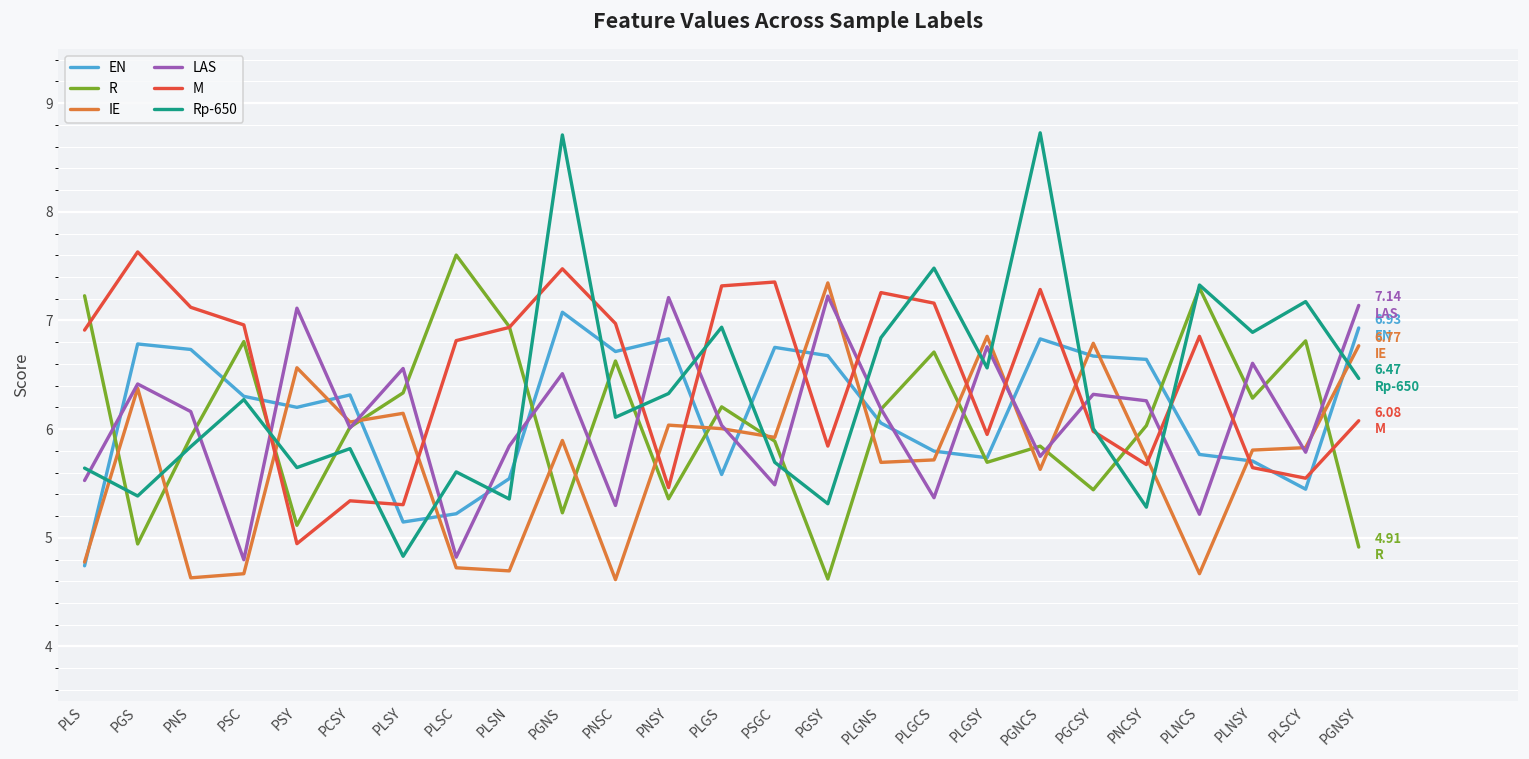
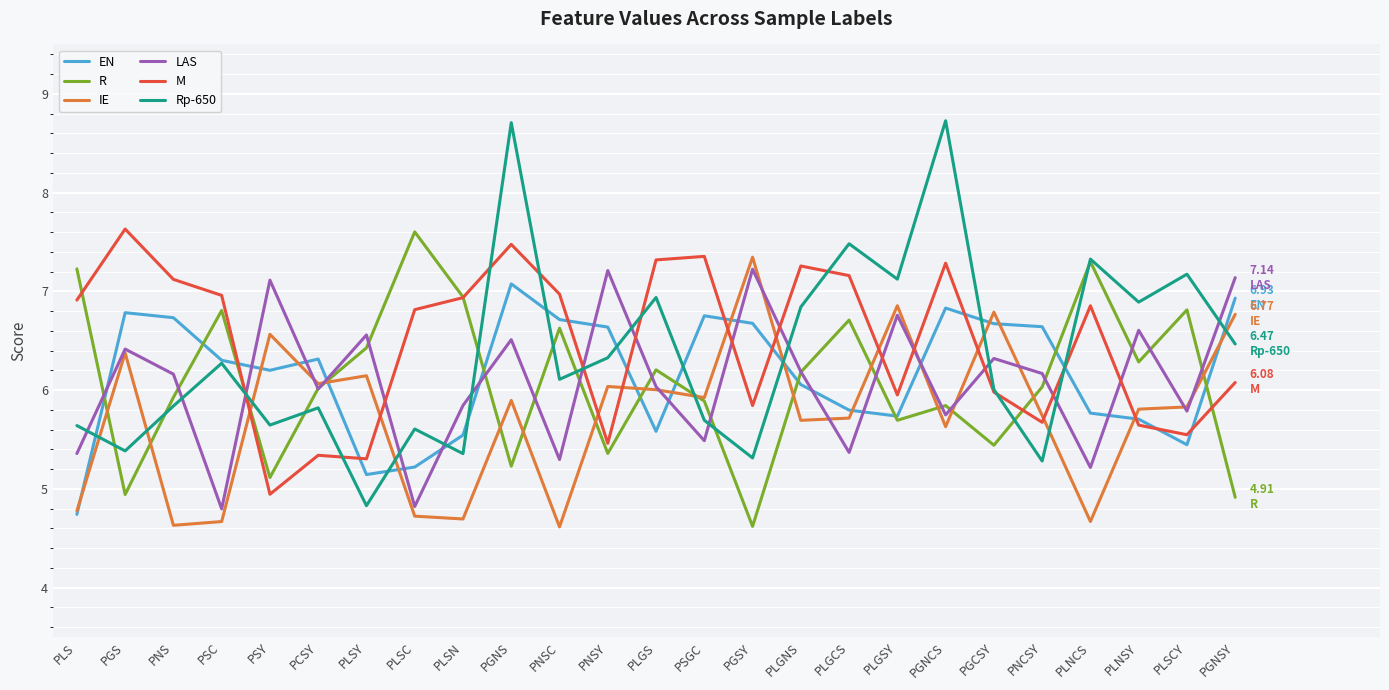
LAS, PLS: 5.5 -> 5.4
R, PLSY: 6.3 -> 6.4
EN, PNSY: 6.8 -> 6.6
Rp-650, PLGSY: 6.6 -> 7.1
LAS, PNCSY: 6.3 -> 6.2
